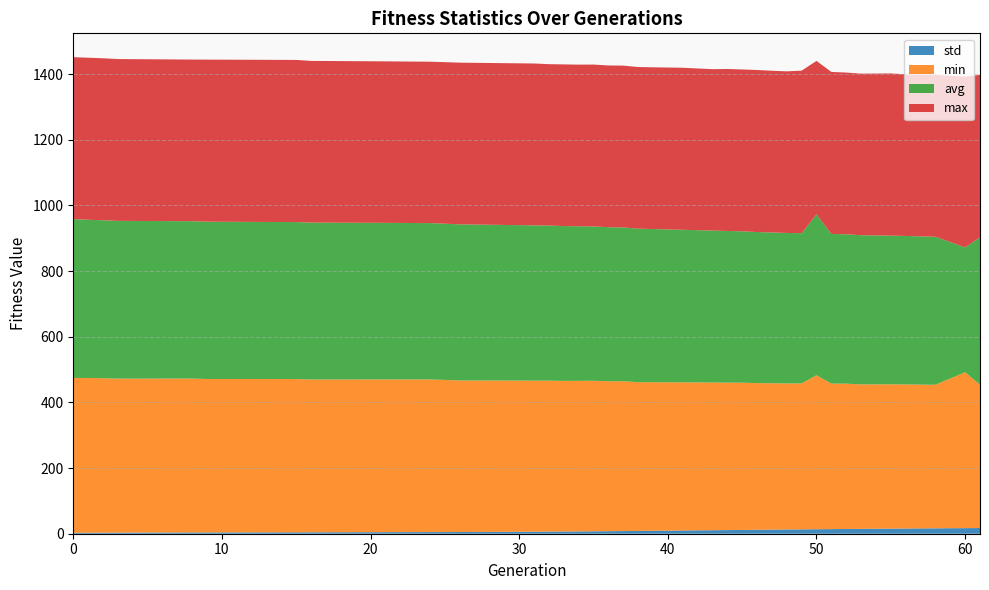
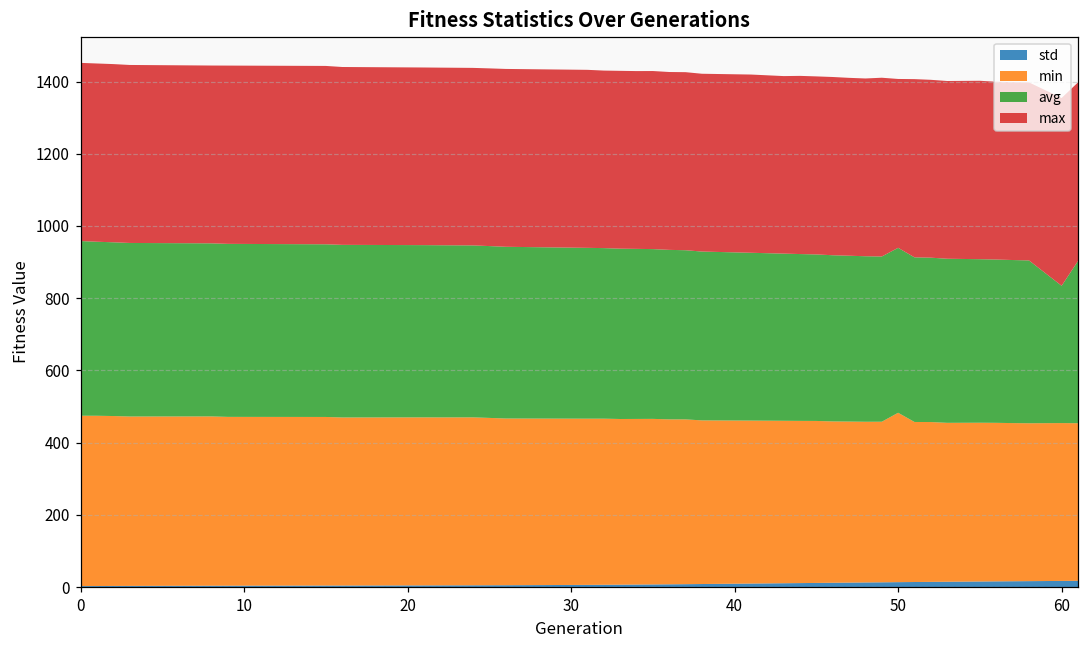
avg, 50: 490 -> 460
min, 60: 470 -> 440
